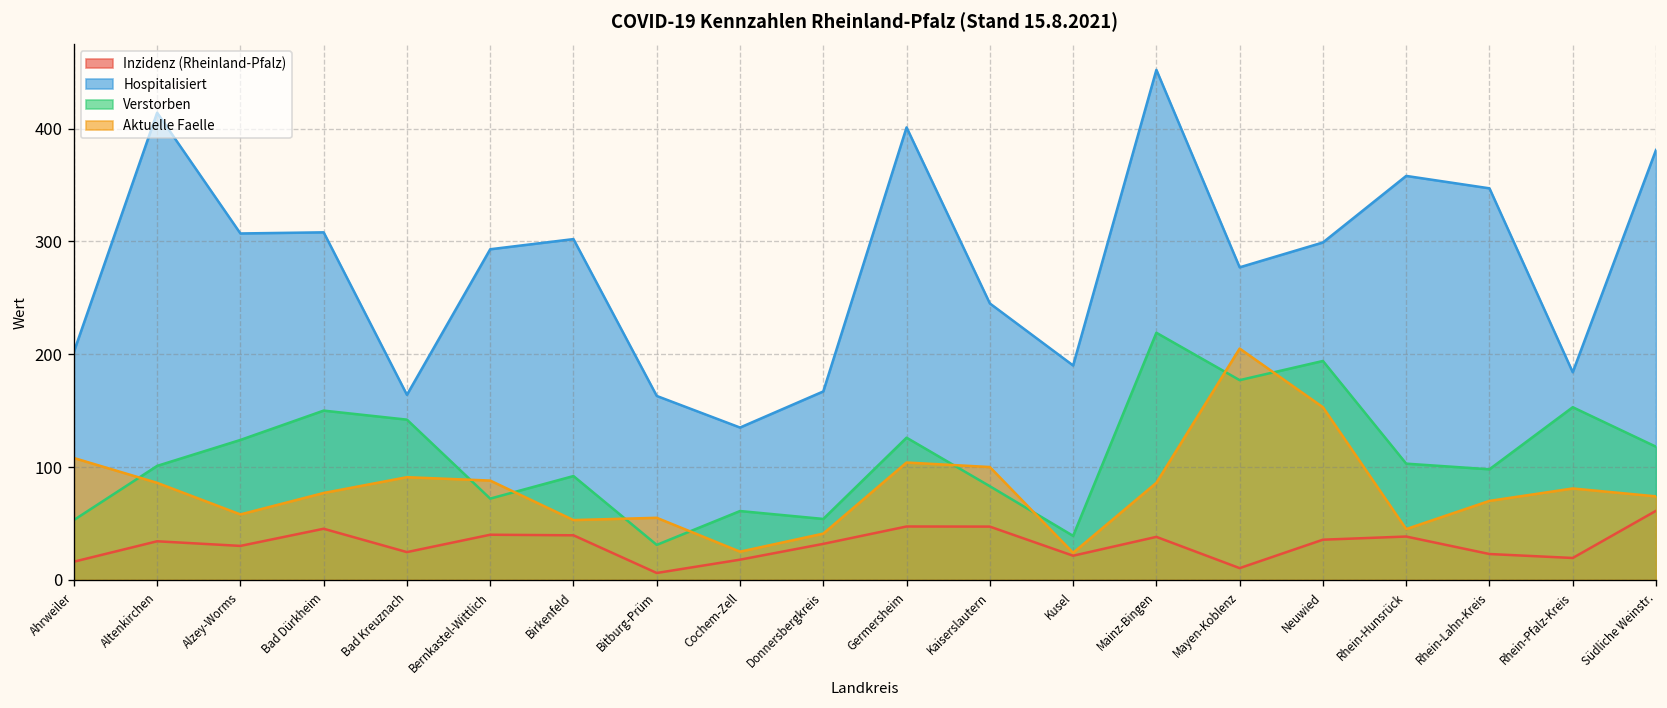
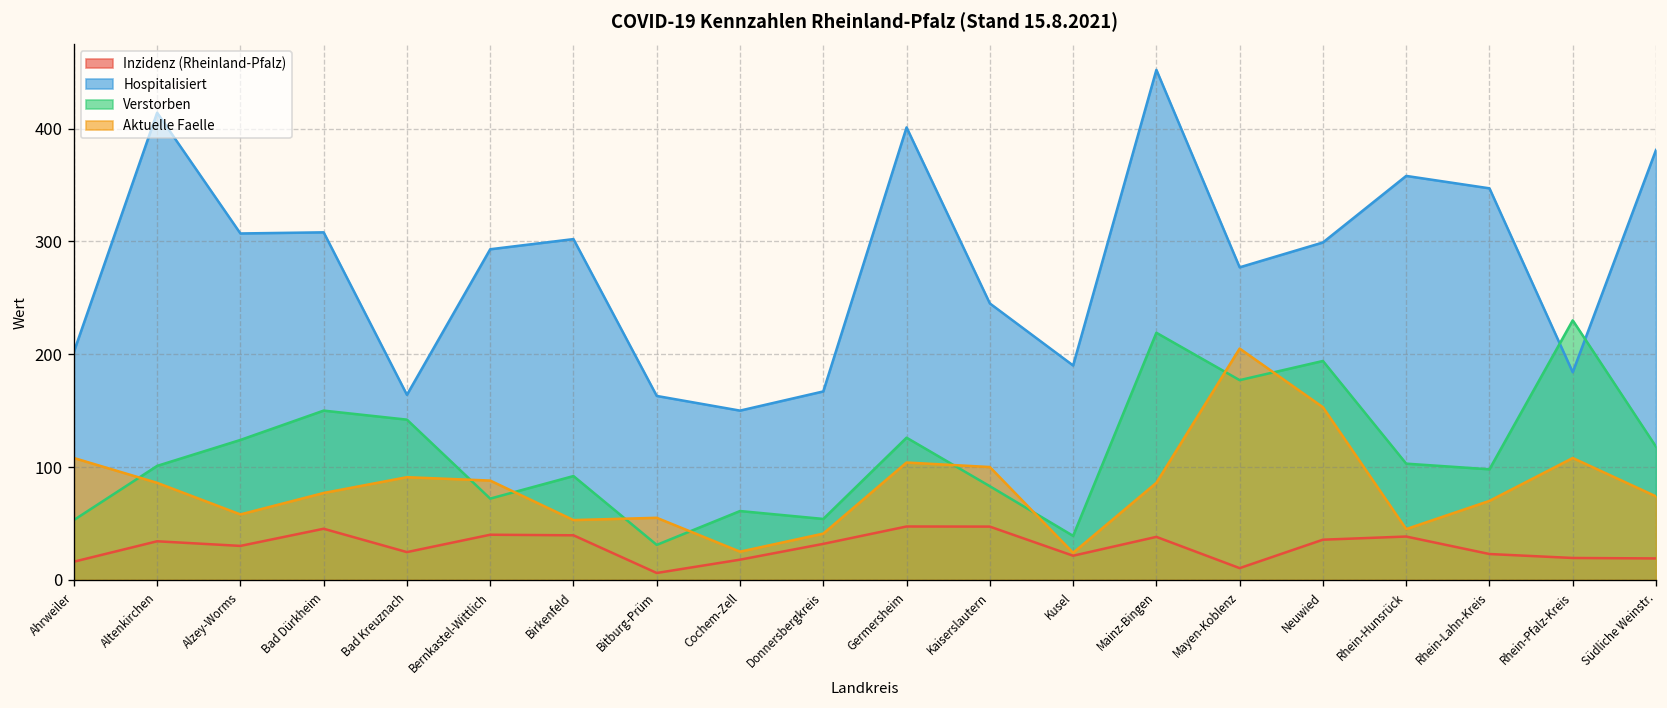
Hospitalisiert, Cochem-Zell: 140 -> 150
Verstorben, Rhein-Pfalz-Kreis: 150 -> 230
Aktuelle Faelle, Rhein-Pfalz-Kreis: 80 -> 110
Inzidenz (Rheinland-Pfalz), Südliche Weinstr.: 60 -> 20
